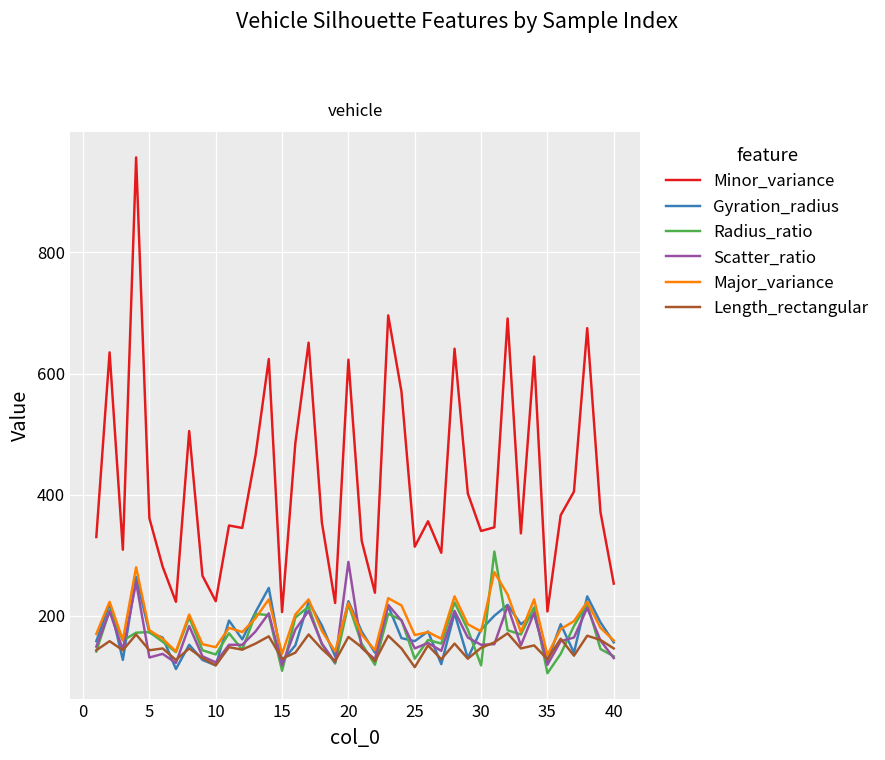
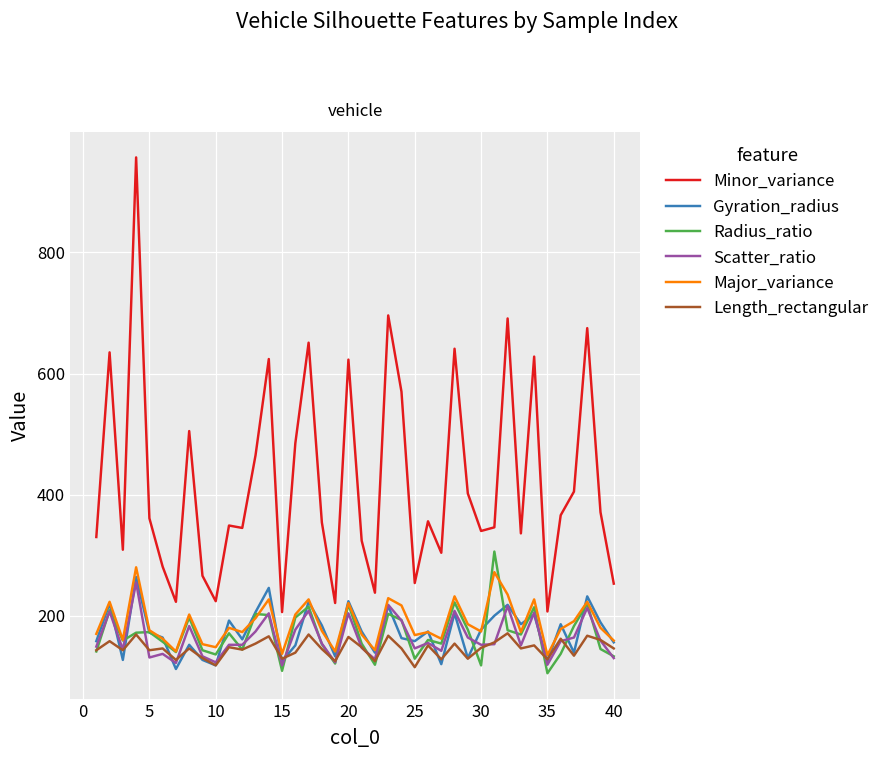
Scatter_ratio, 20: 290 -> 200
Minor_variance, 25: 310 -> 250
